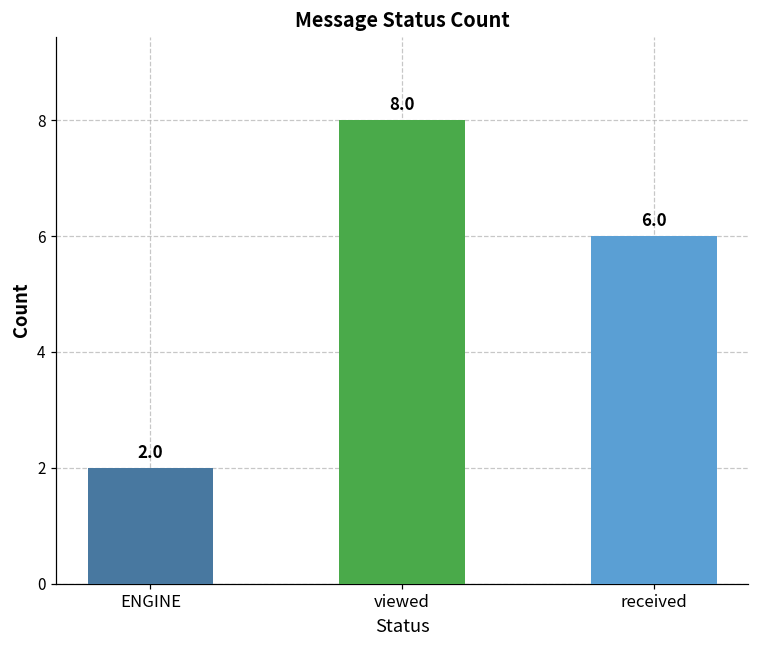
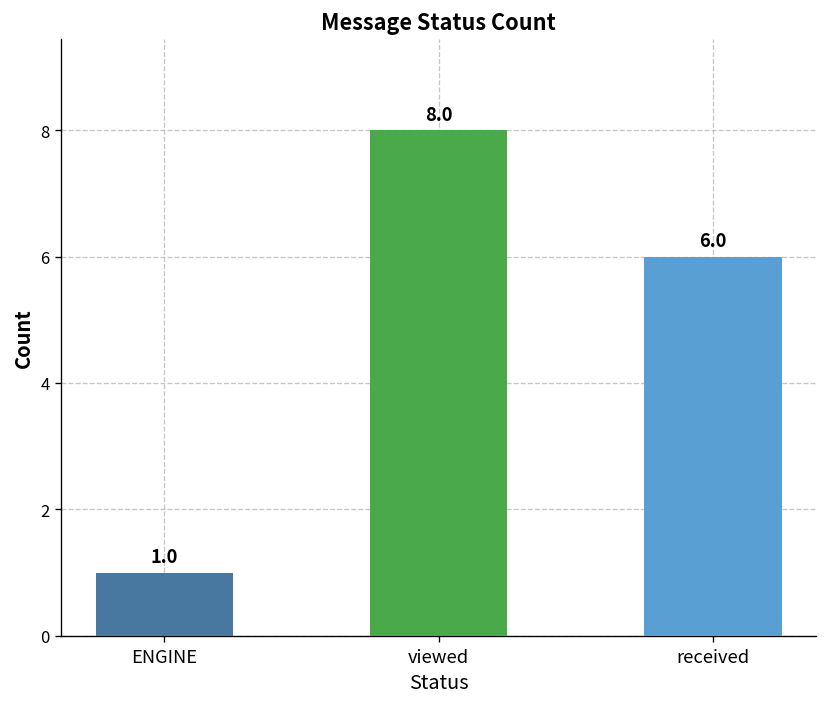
ENGINE: 2.0 -> 1.0
